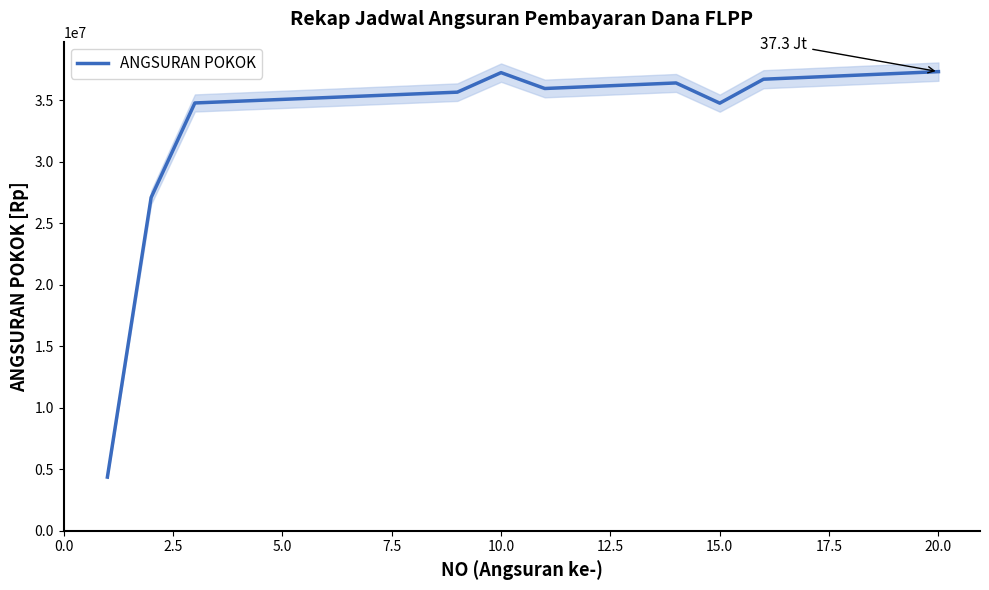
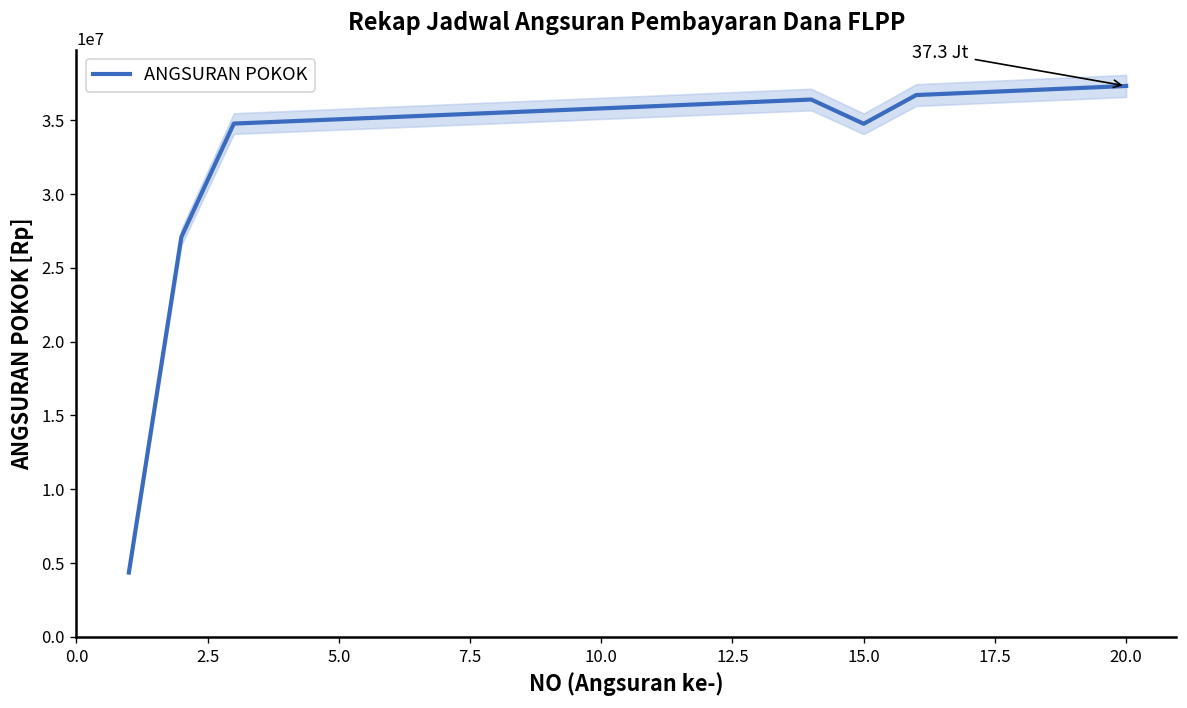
ANGSURAN POKOK, 10.0: 37200000 -> 35800000
